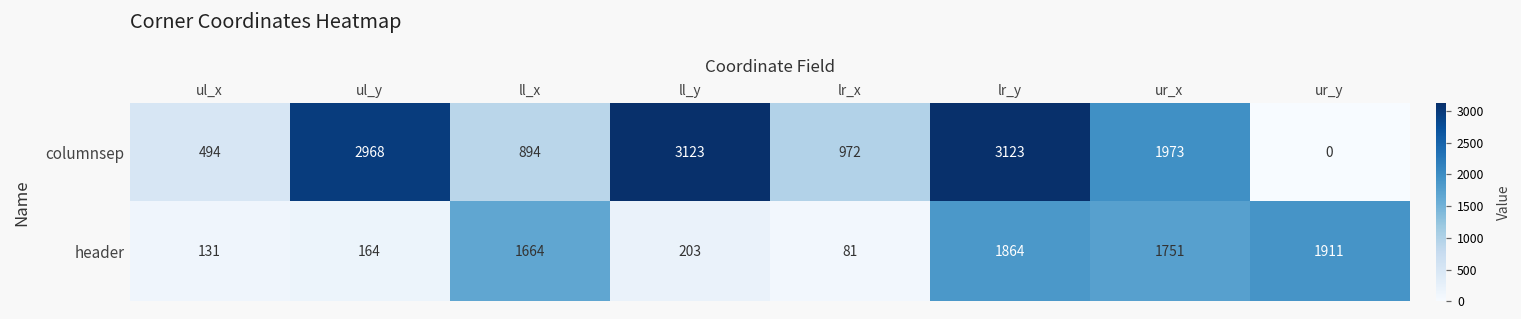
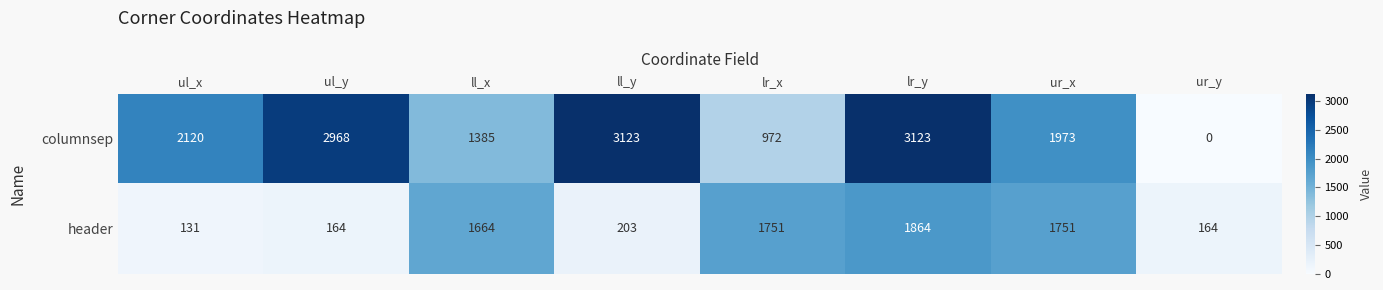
columnsep, ul_x: 494 -> 2120
columnsep, ll_x: 894 -> 1385
header, lr_x: 81 -> 1751
header, ur_y: 1911 -> 164
